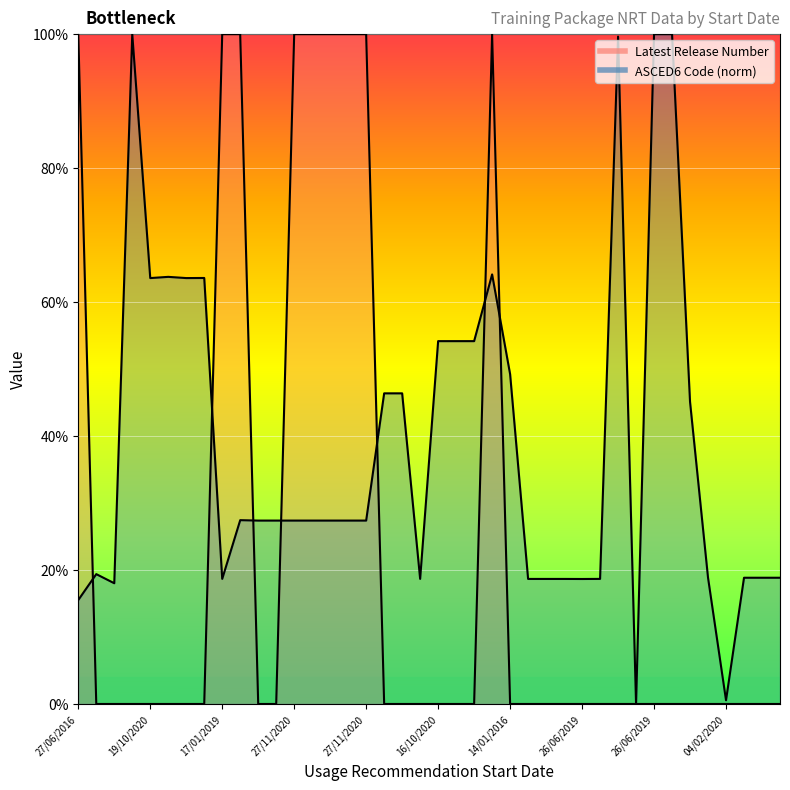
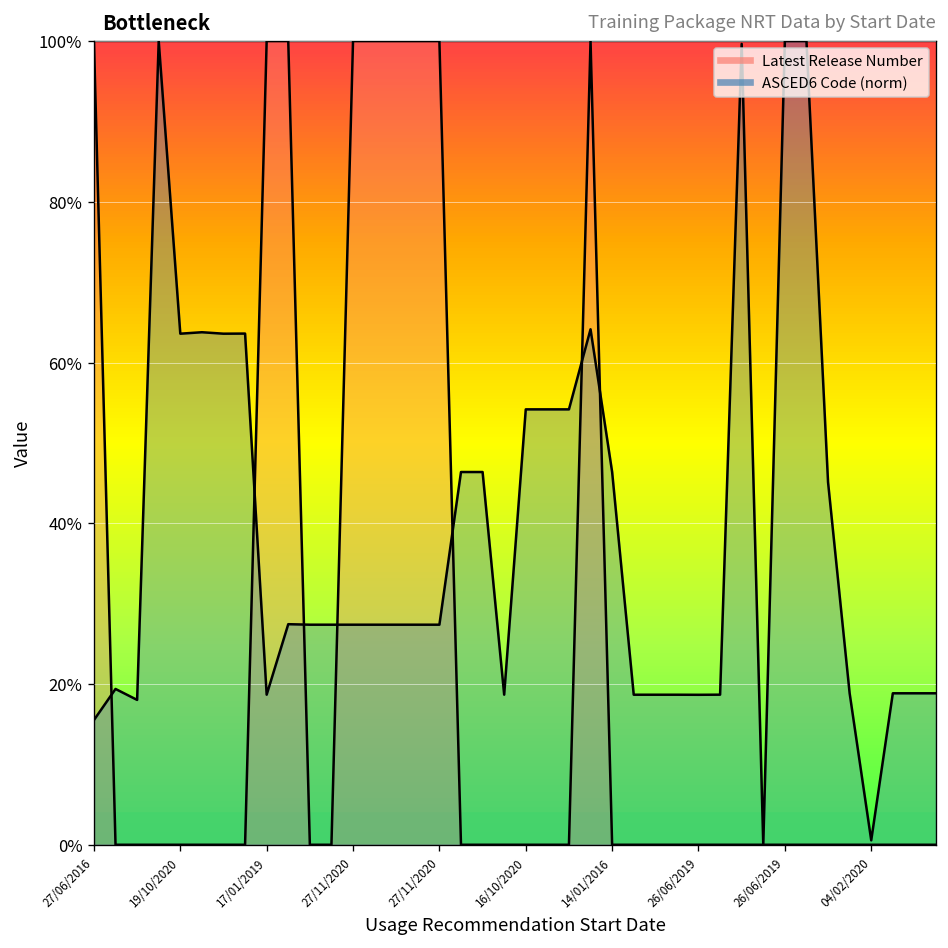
ASCED6 Code (norm), 14/01/2016: 49% -> 46%
